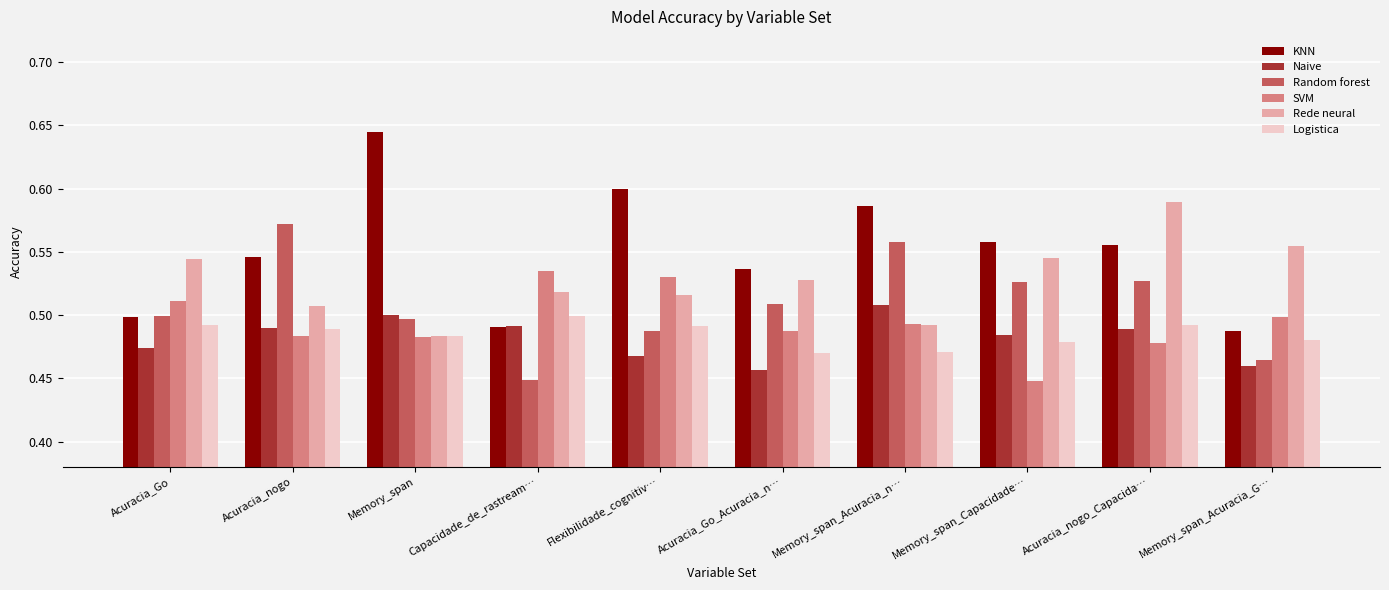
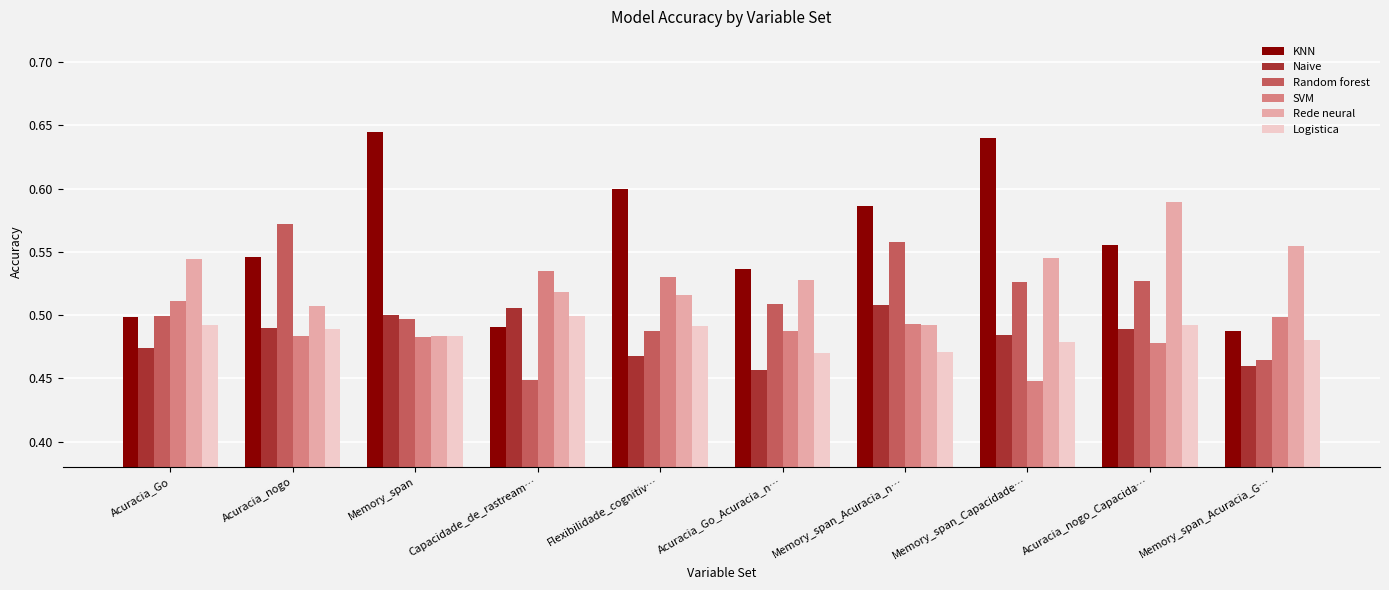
Naive, Capacidade_de_rastream…: 0.492 -> 0.506
KNN, Memory_span_Capacidade…: 0.558 -> 0.640
